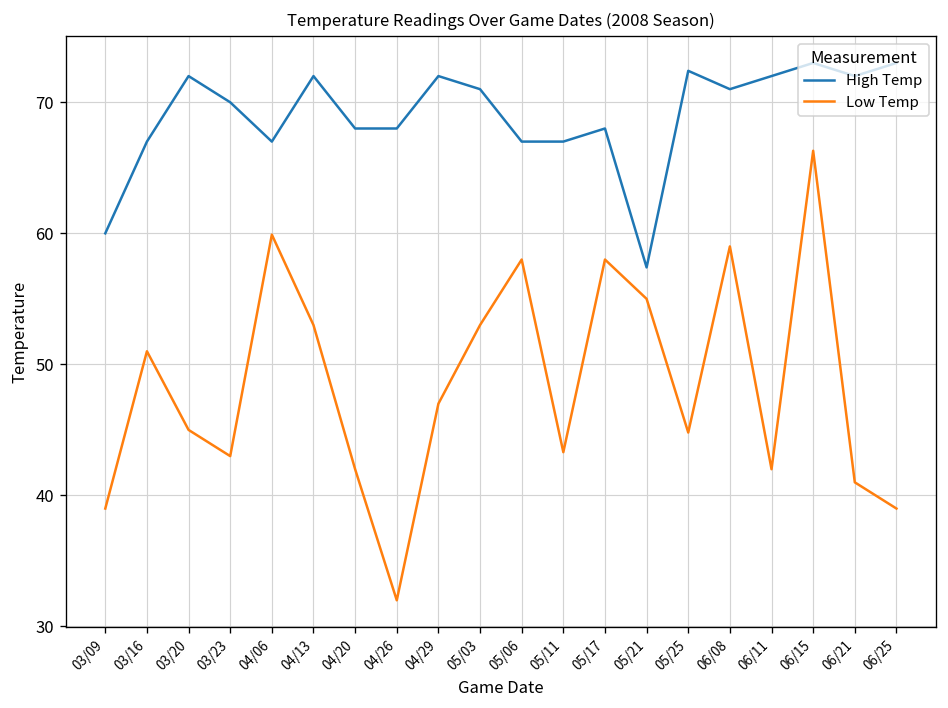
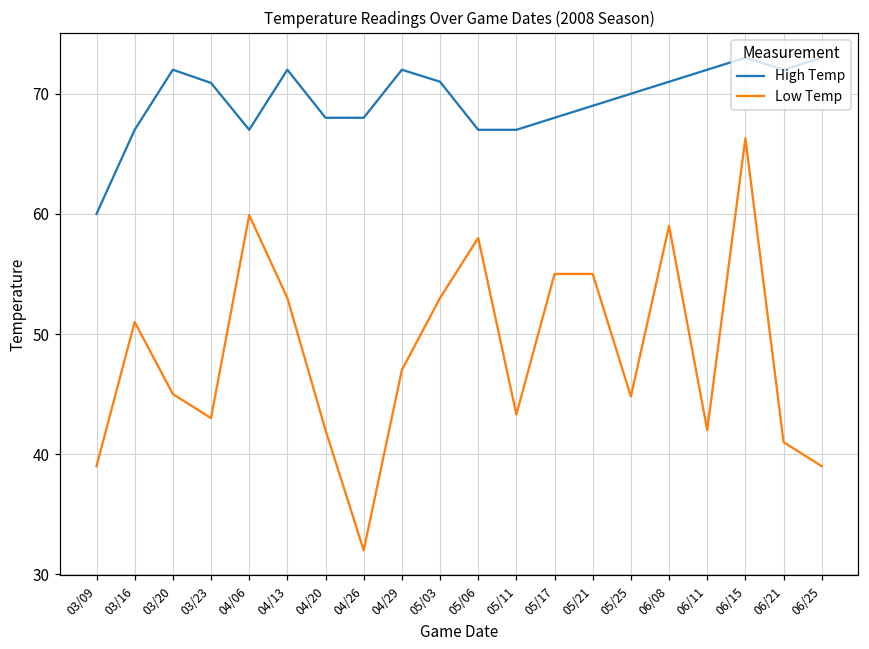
High Temp, 03/23: 70.0 -> 70.9
Low Temp, 05/17: 58 -> 55
High Temp, 05/21: 57.4 -> 69.0
High Temp, 05/25: 72.4 -> 70.0
